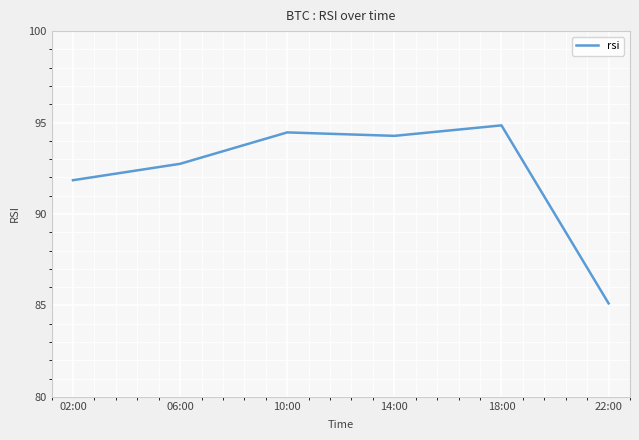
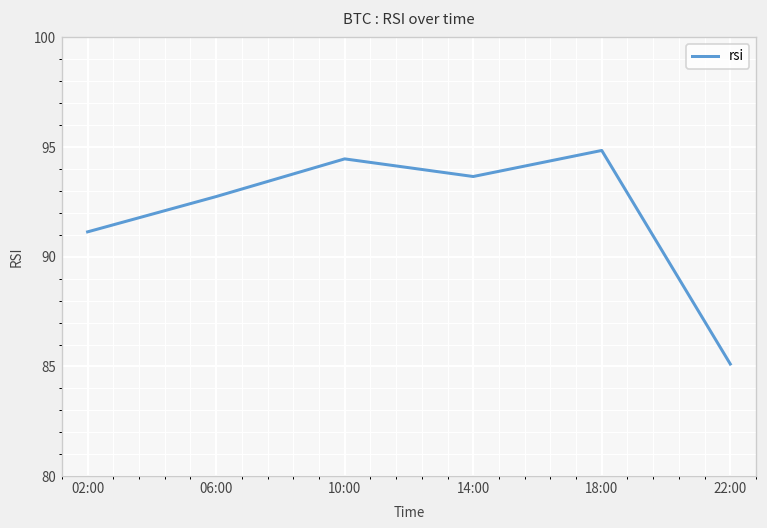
02:00: 91.8 -> 91.1
14:00: 94.3 -> 93.7
